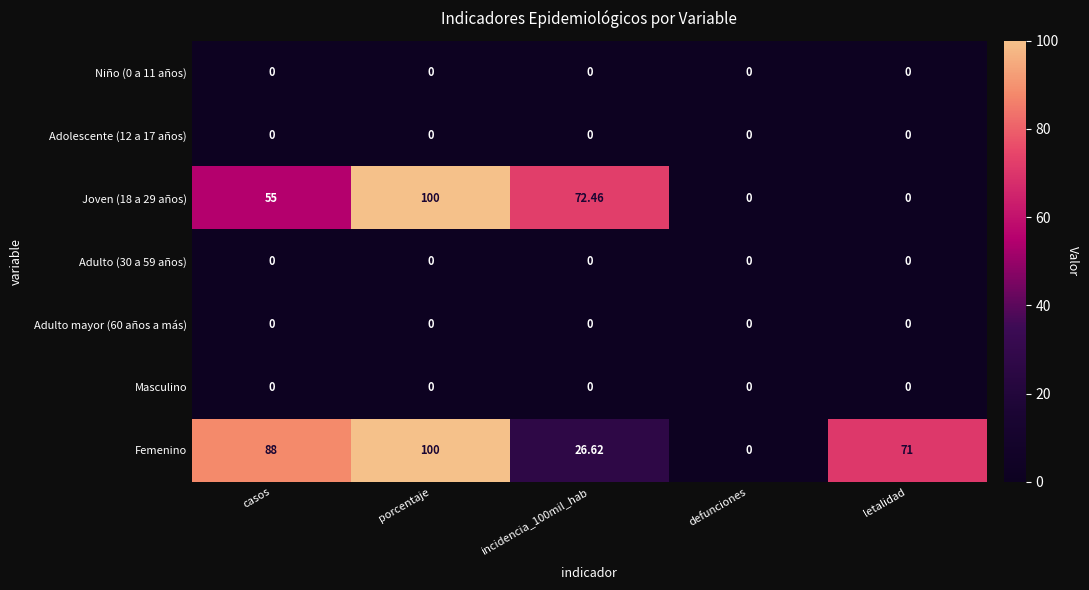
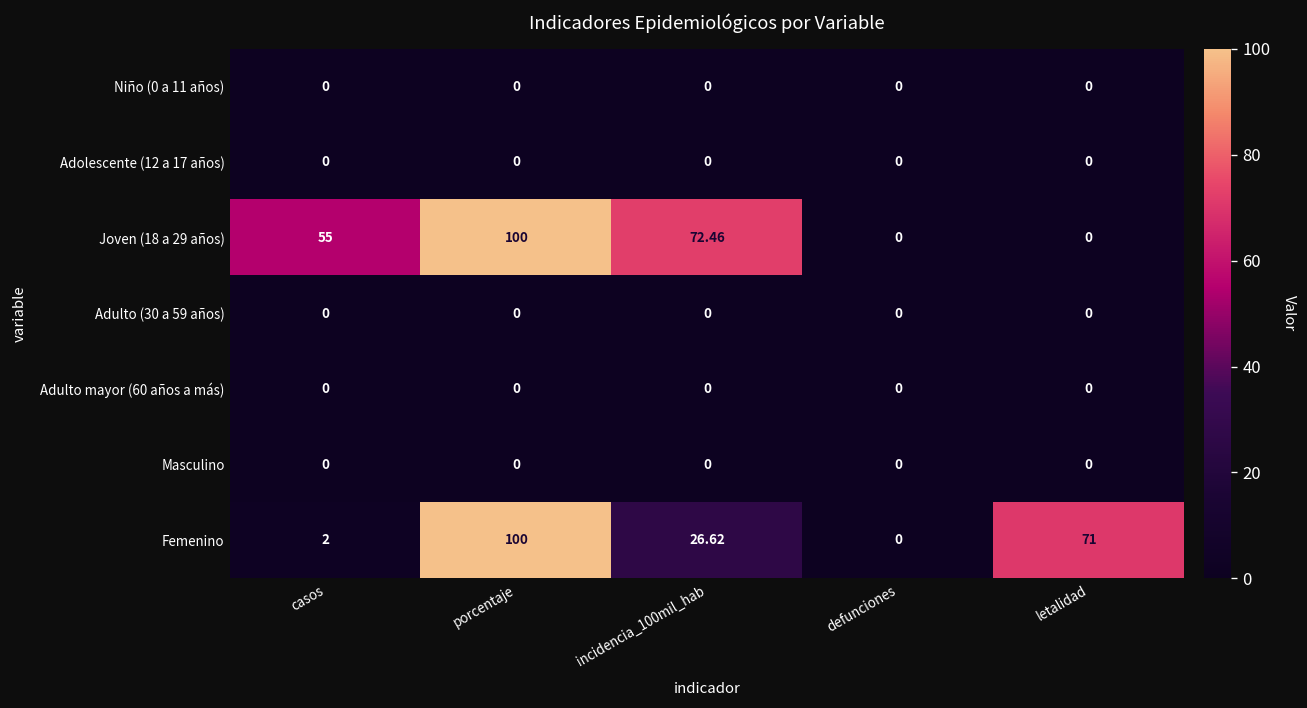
Femenino, casos: 88 -> 2
